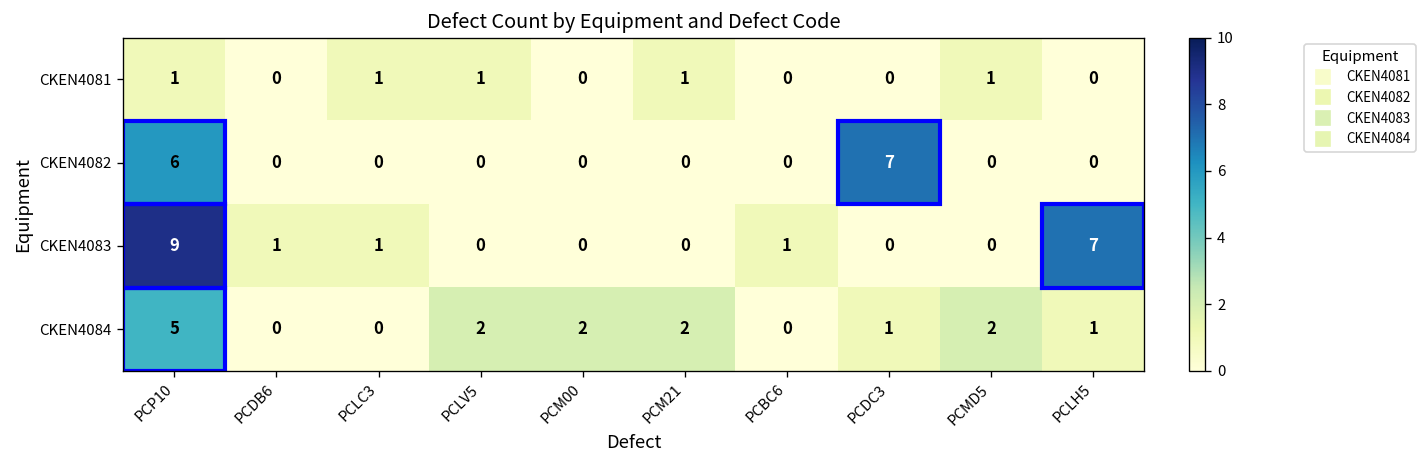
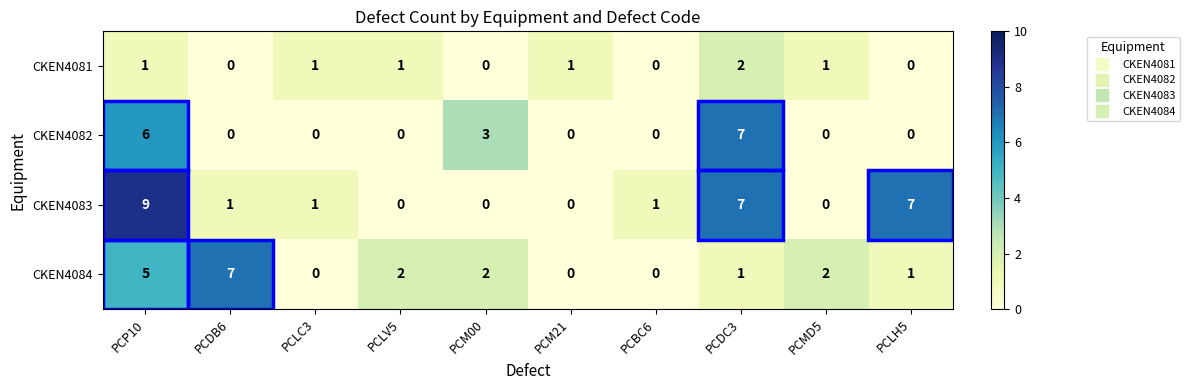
CKEN4081, PCDC3: 0 -> 2
CKEN4082, PCM00: 0 -> 3
CKEN4083, PCDC3: 0 -> 7
CKEN4084, PCDB6: 0 -> 7
CKEN4084, PCM21: 2 -> 0
